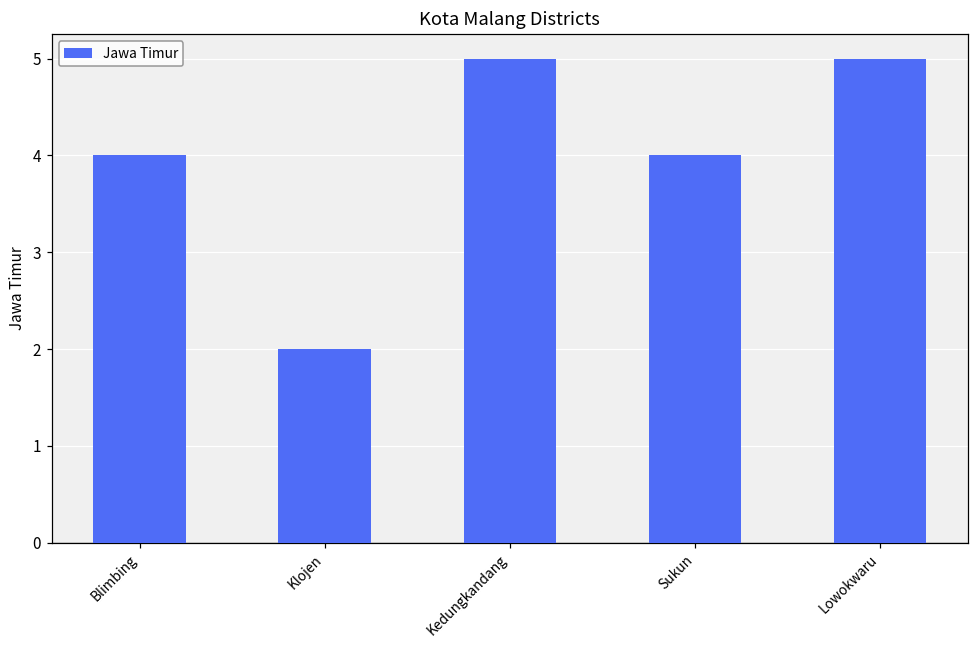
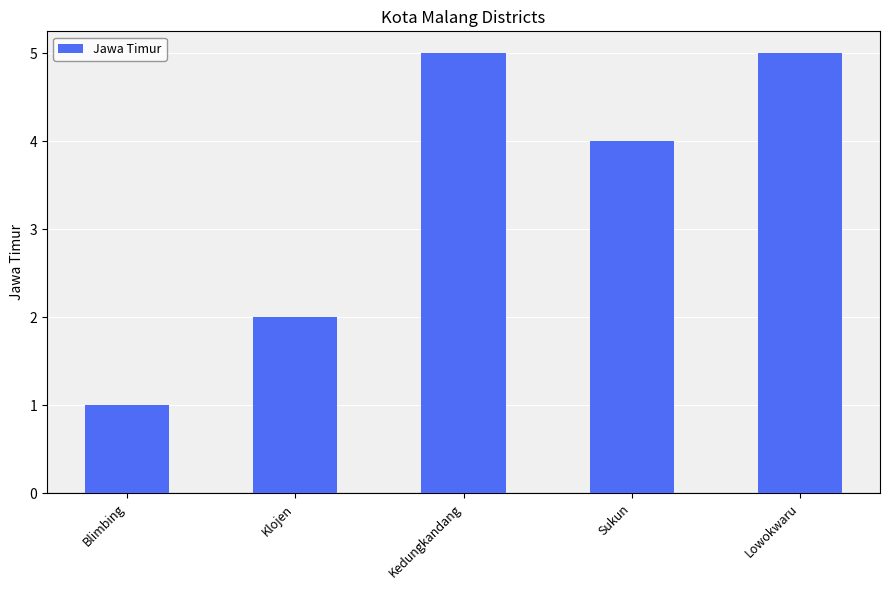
Blimbing: 4 -> 1
